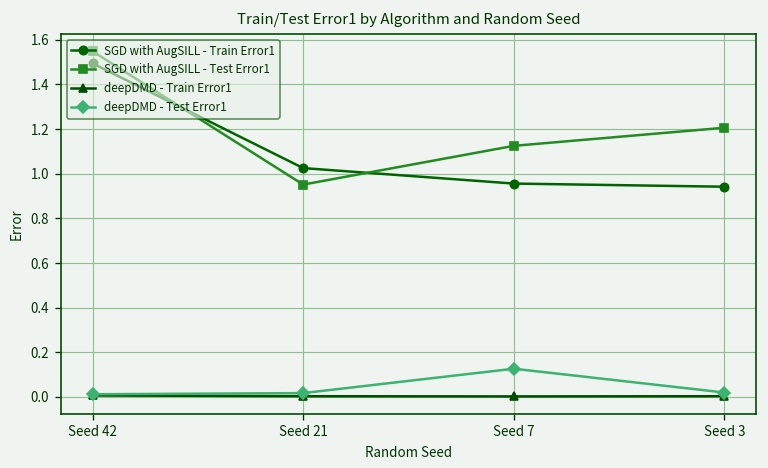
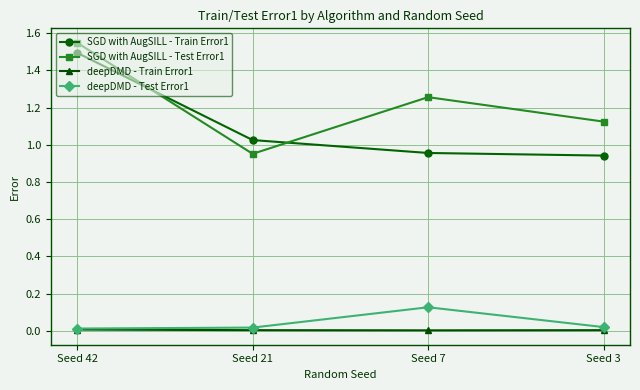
SGD with AugSILL - Test Error1, Seed 7: 1.13 -> 1.26
SGD with AugSILL - Test Error1, Seed 3: 1.21 -> 1.12
